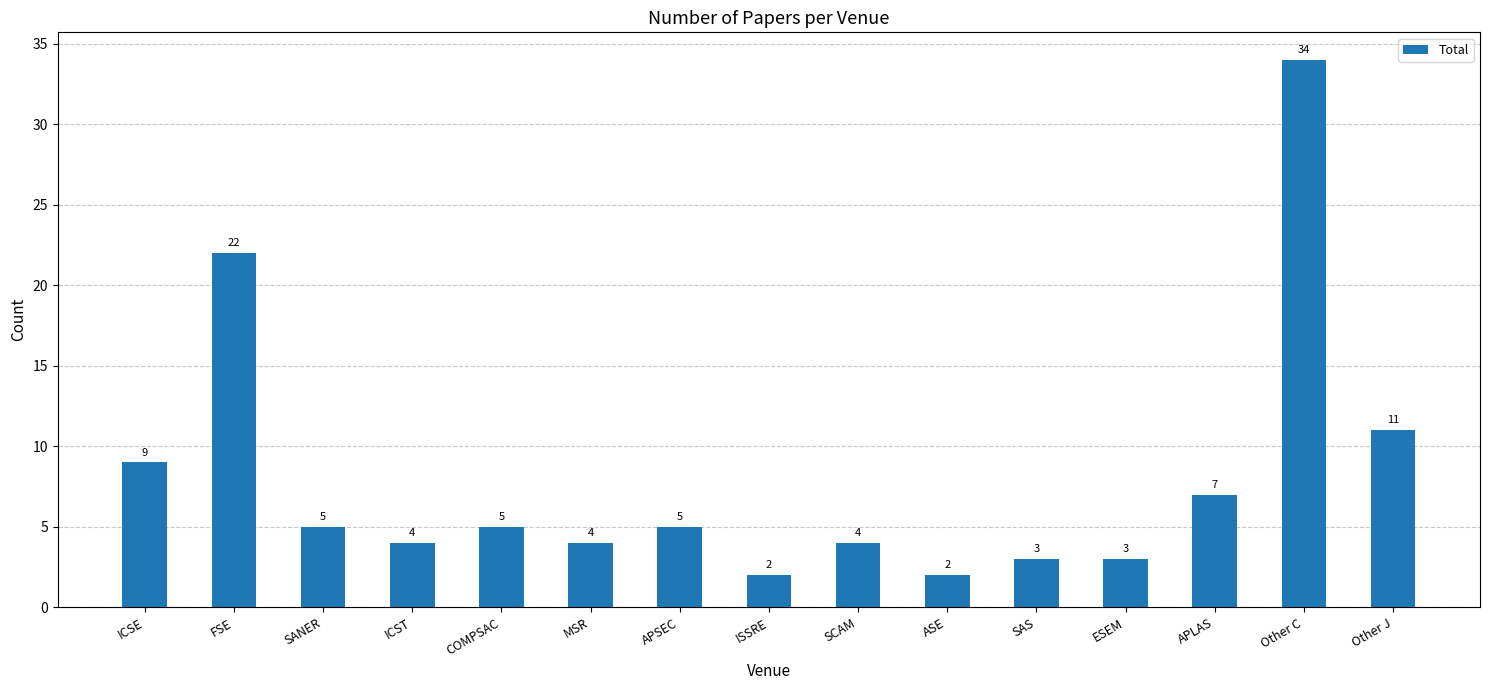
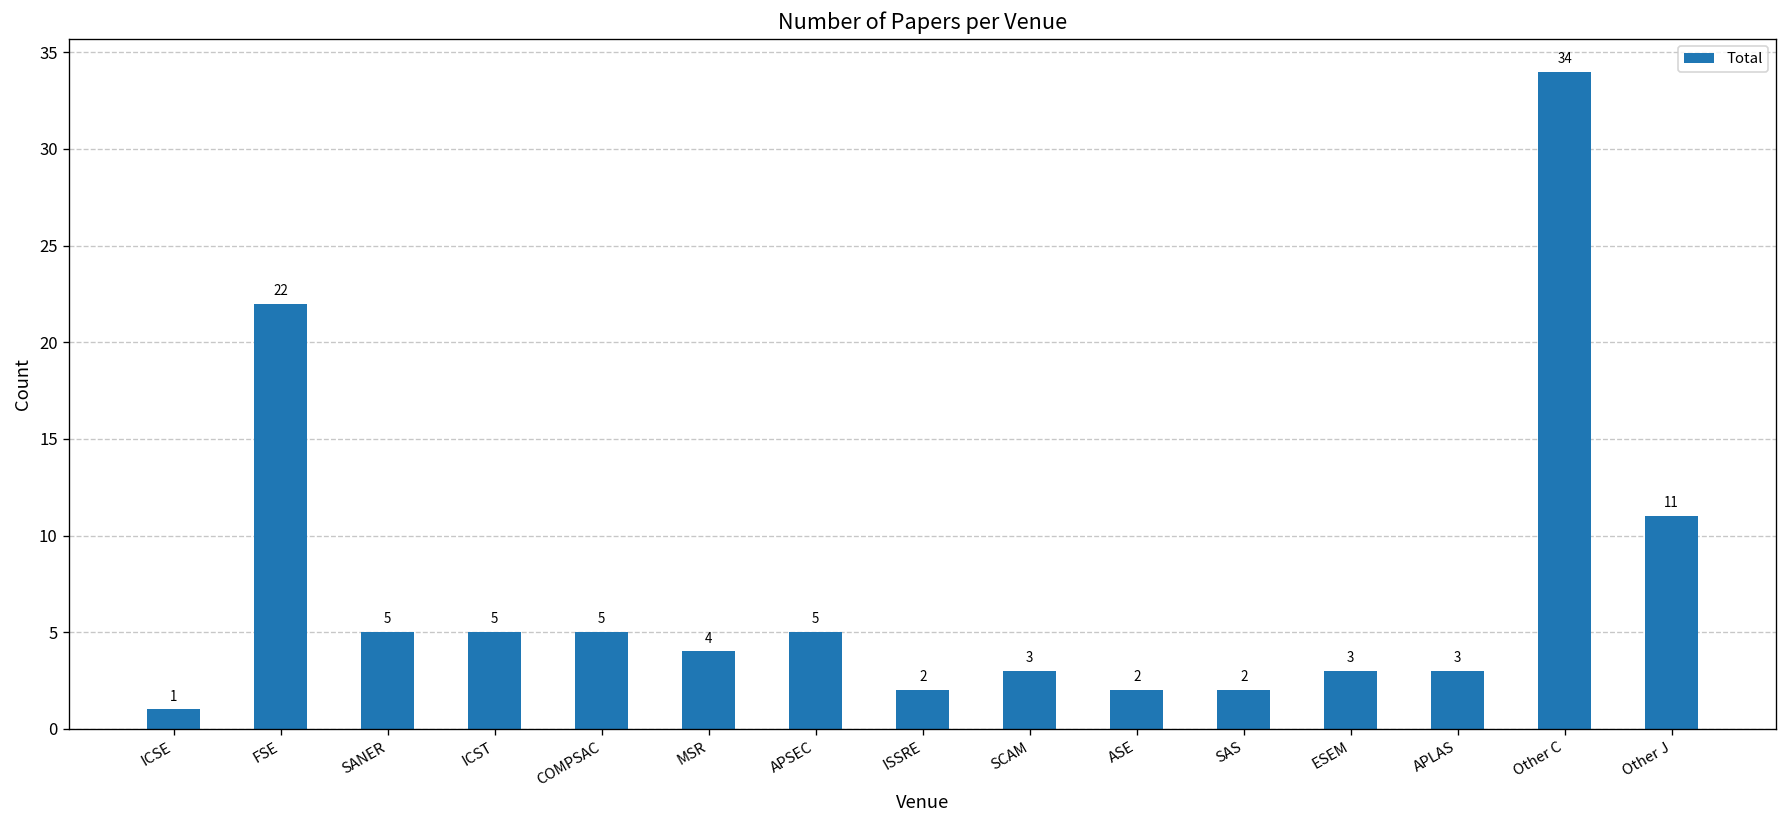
ICSE: 9 -> 1
ICST: 4 -> 5
SCAM: 4 -> 3
SAS: 3 -> 2
APLAS: 7 -> 3
